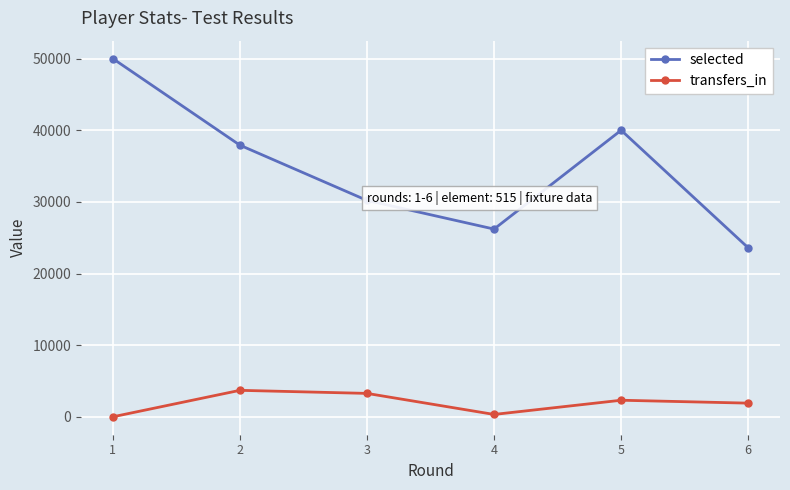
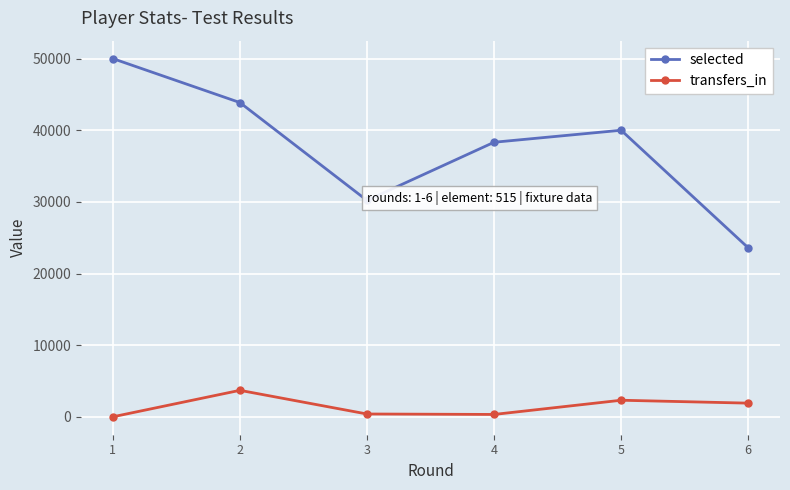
selected, 2: 38000 -> 44000
transfers_in, 3: 3000 -> 0
selected, 4: 26000 -> 38000
